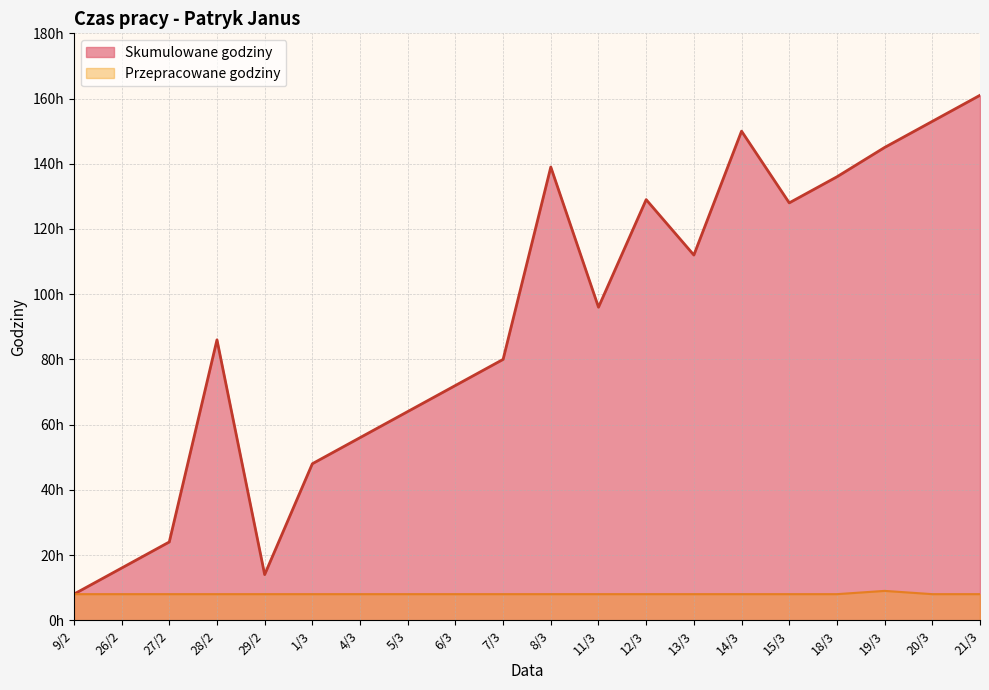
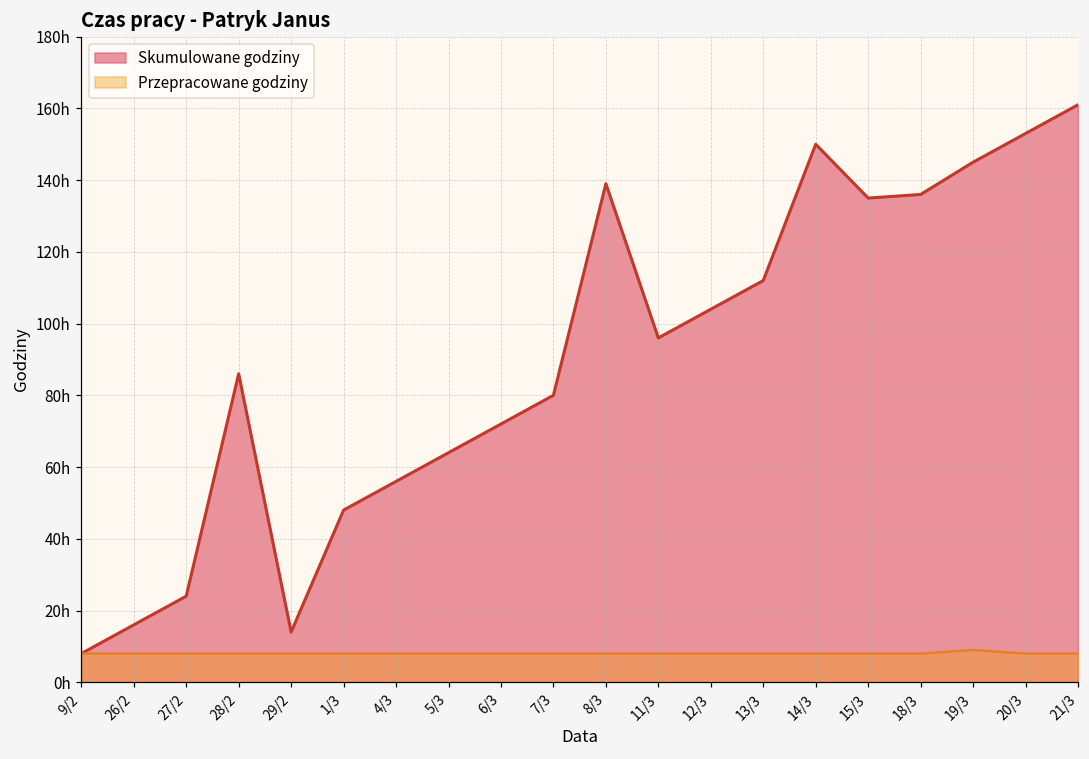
Skumulowane godziny, 12/3: 129h -> 104h
Skumulowane godziny, 15/3: 128h -> 135h
